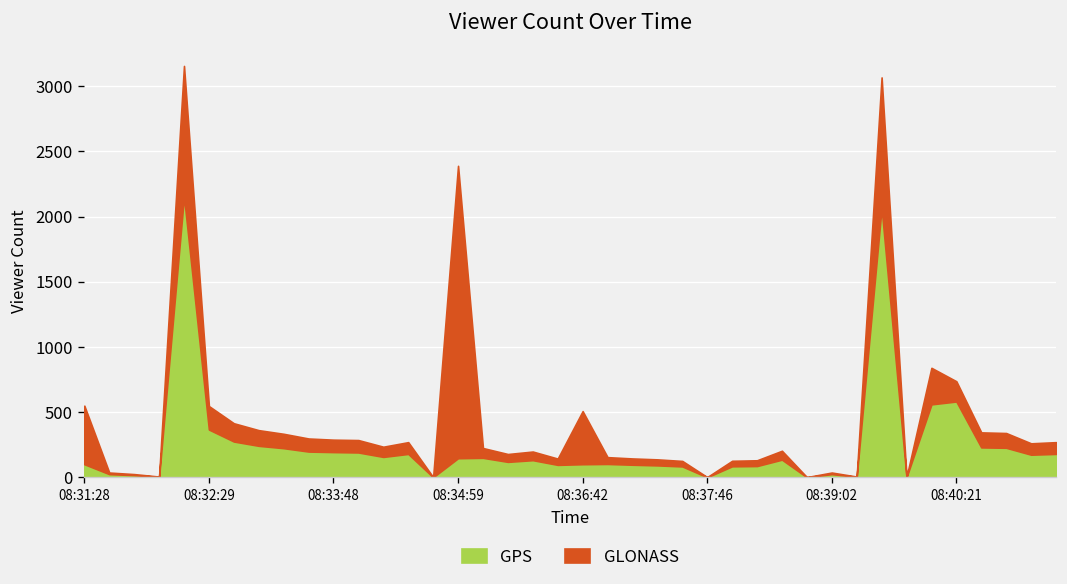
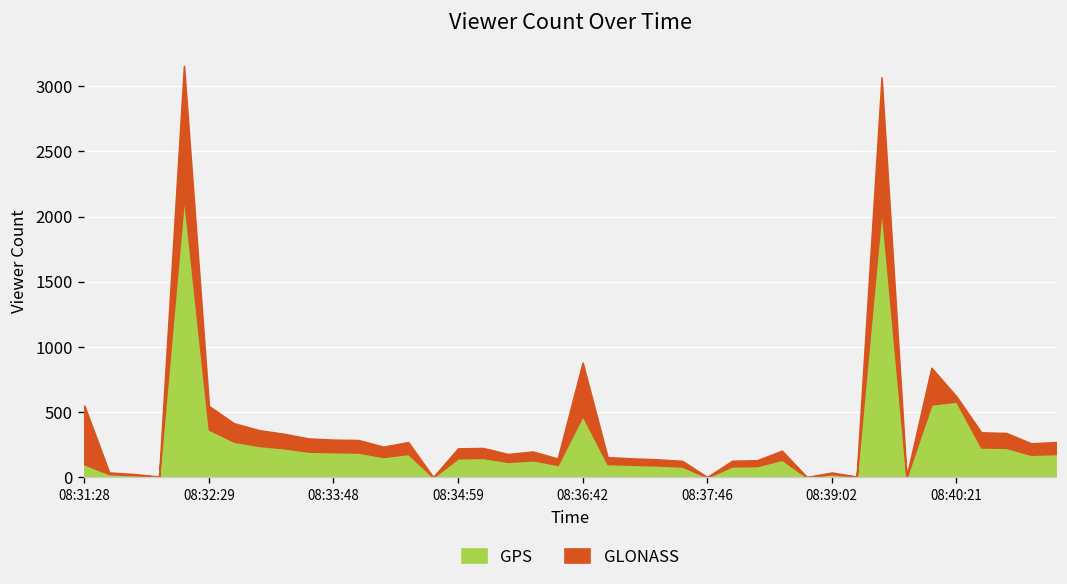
GLONASS, 08:34:59: 2240 -> 80
GPS, 08:36:42: 100 -> 470
GLONASS, 08:40:21: 160 -> 40
